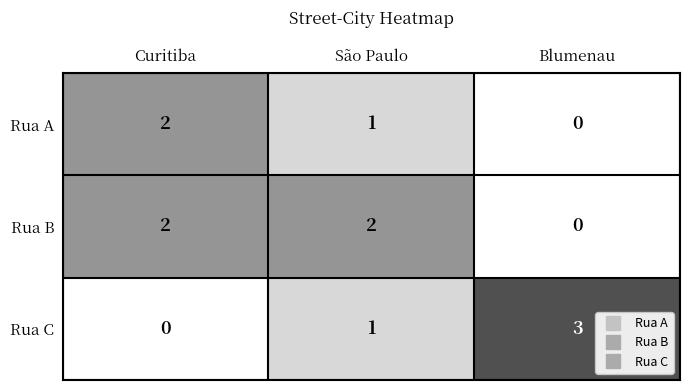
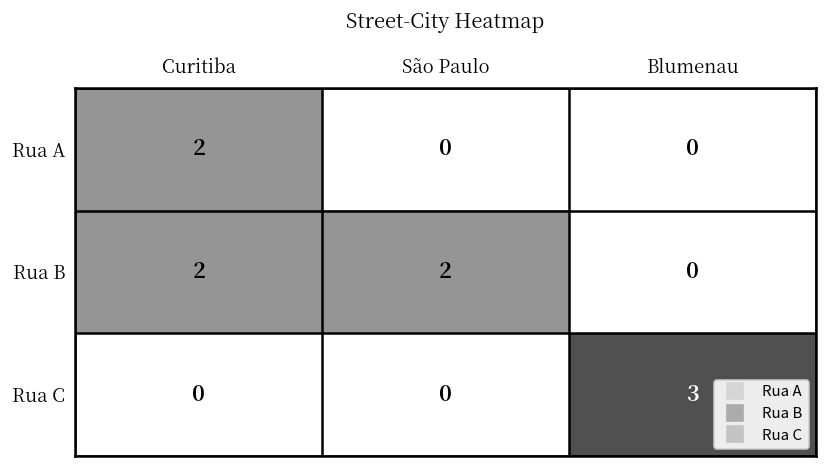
Rua A, São Paulo: 1 -> 0
Rua C, São Paulo: 1 -> 0
